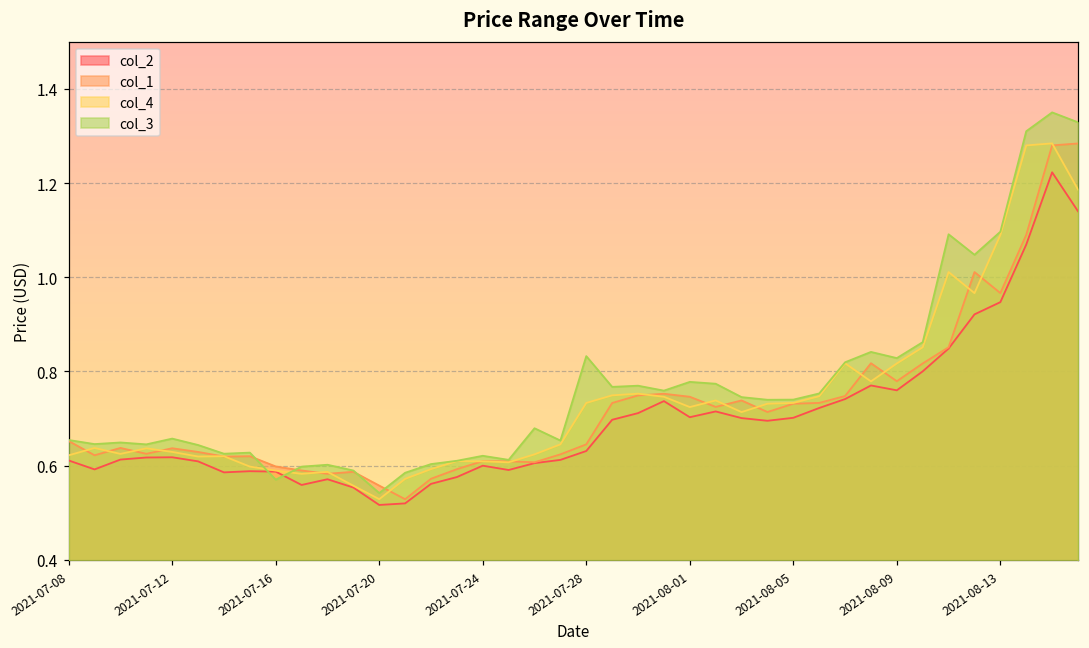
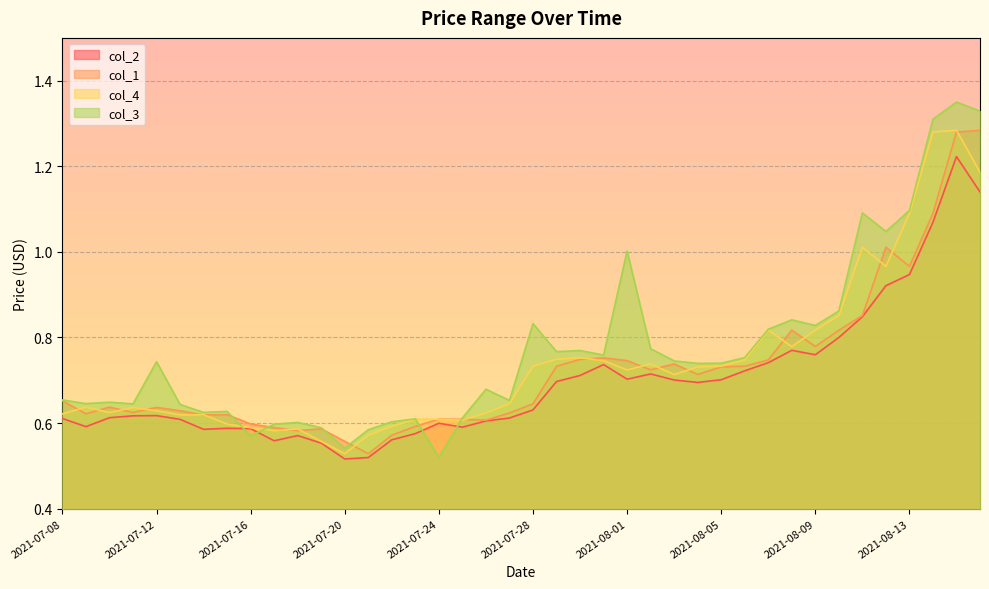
col_3, 2021-07-12: 0.66 -> 0.74
col_3, 2021-07-24: 0.62 -> 0.52
col_3, 2021-08-01: 0.78 -> 1.00
